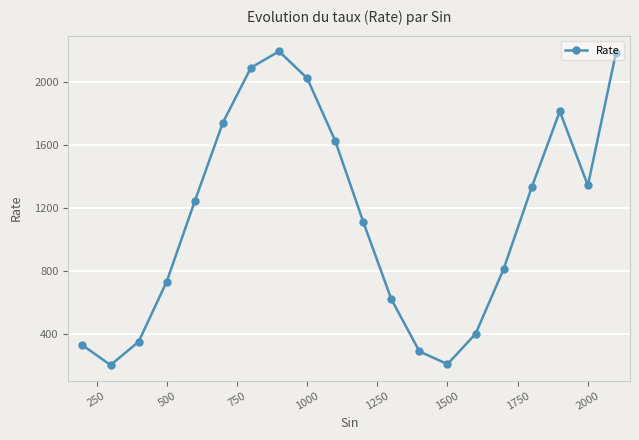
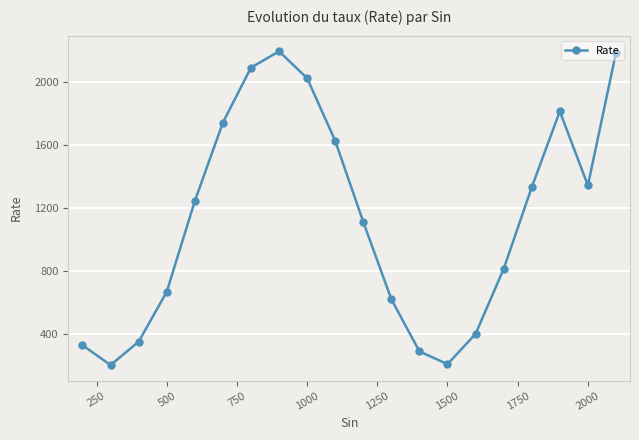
500: 730 -> 670
